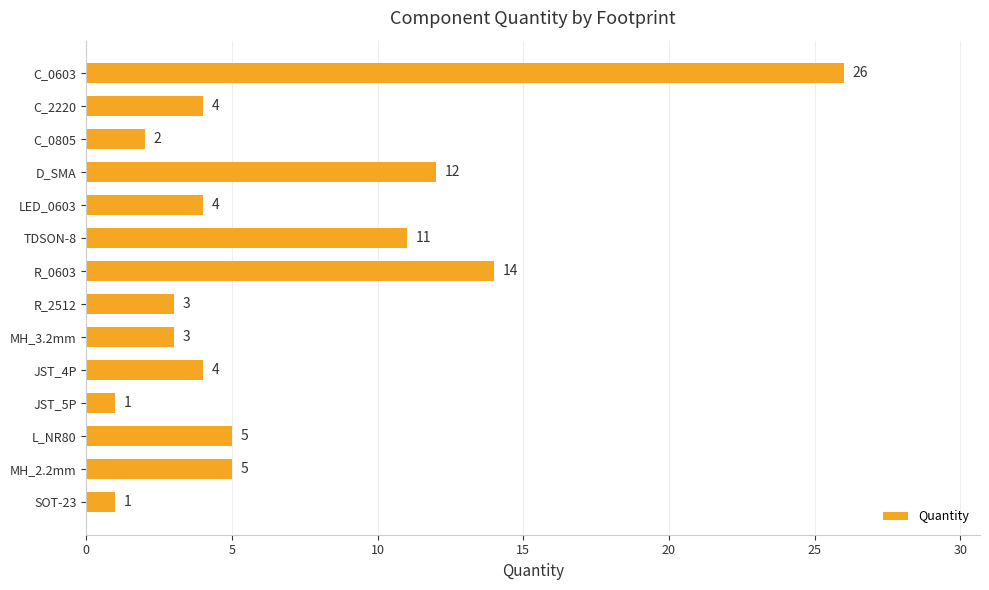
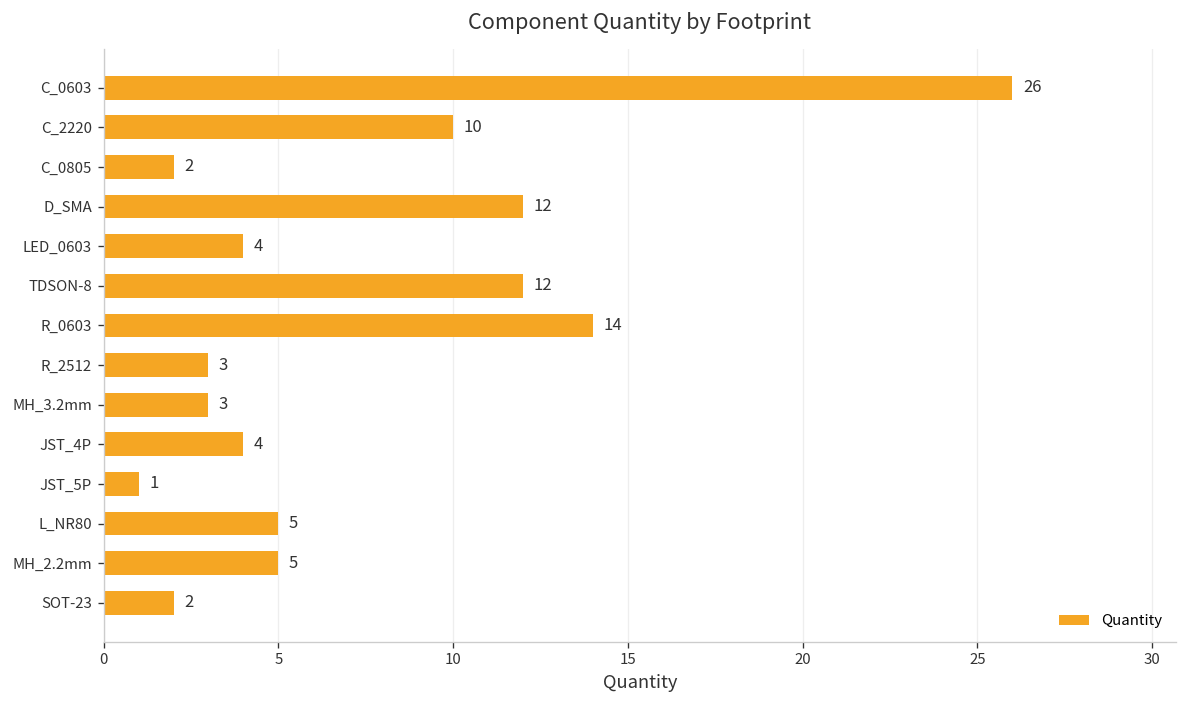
C_2220: 4 -> 10
TDSON-8: 11 -> 12
SOT-23: 1 -> 2
